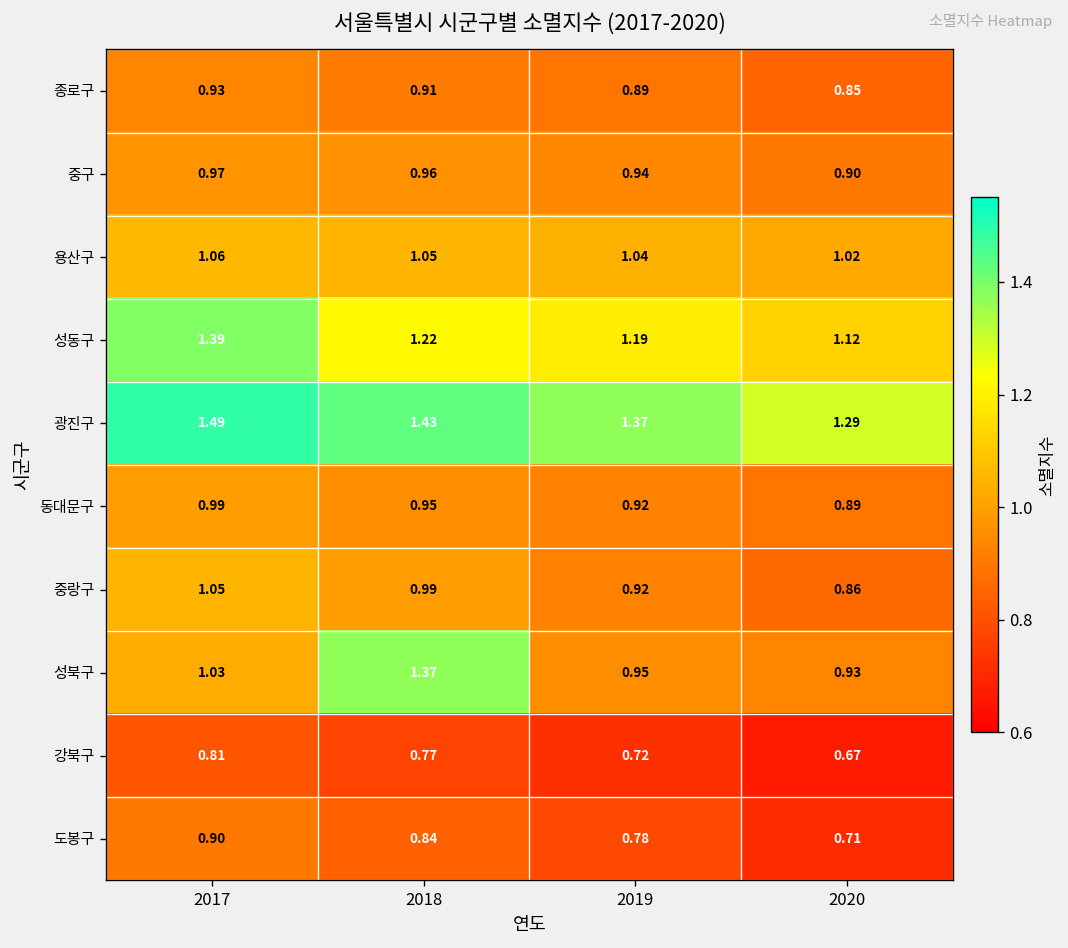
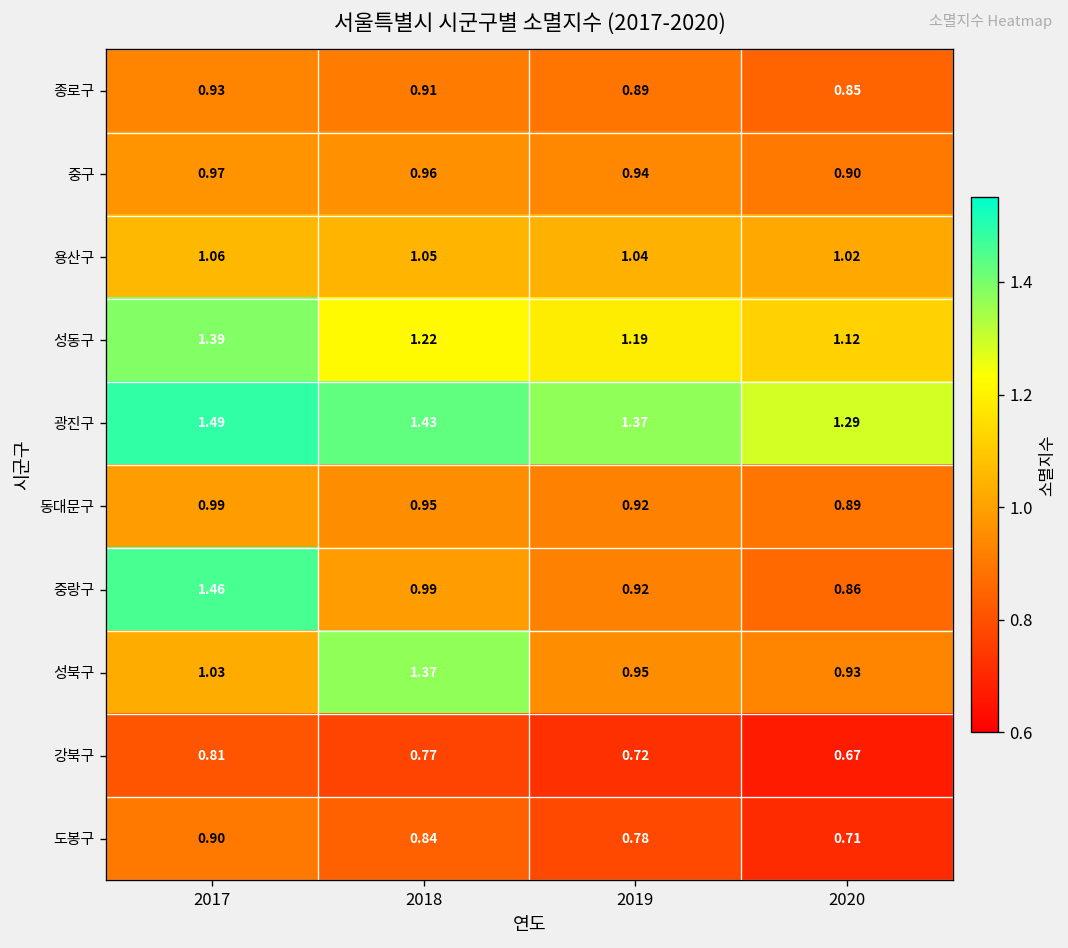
중랑구, 2017: 1.05 -> 1.46
